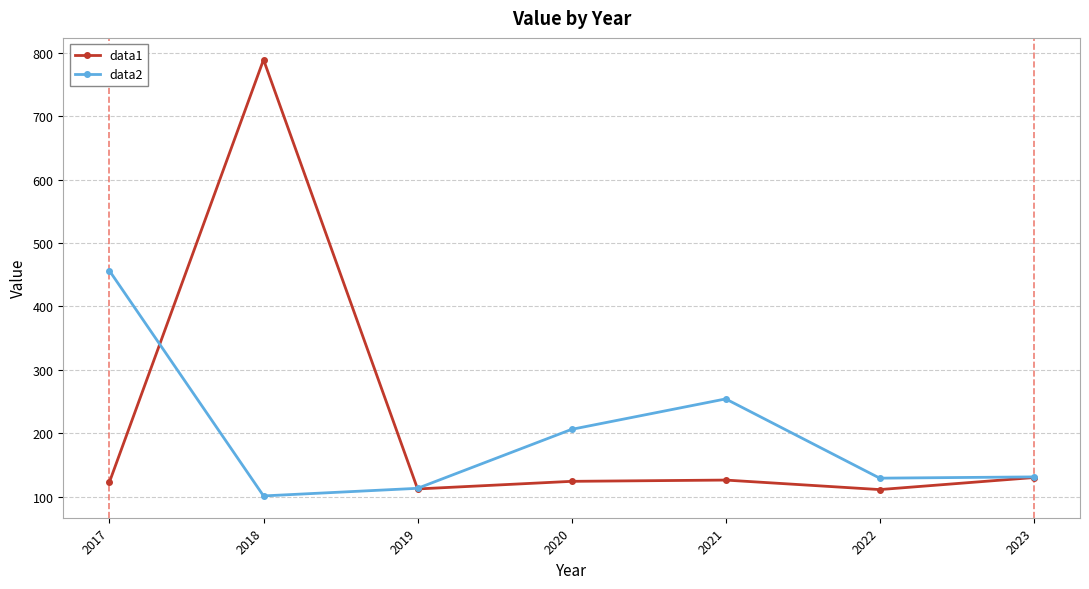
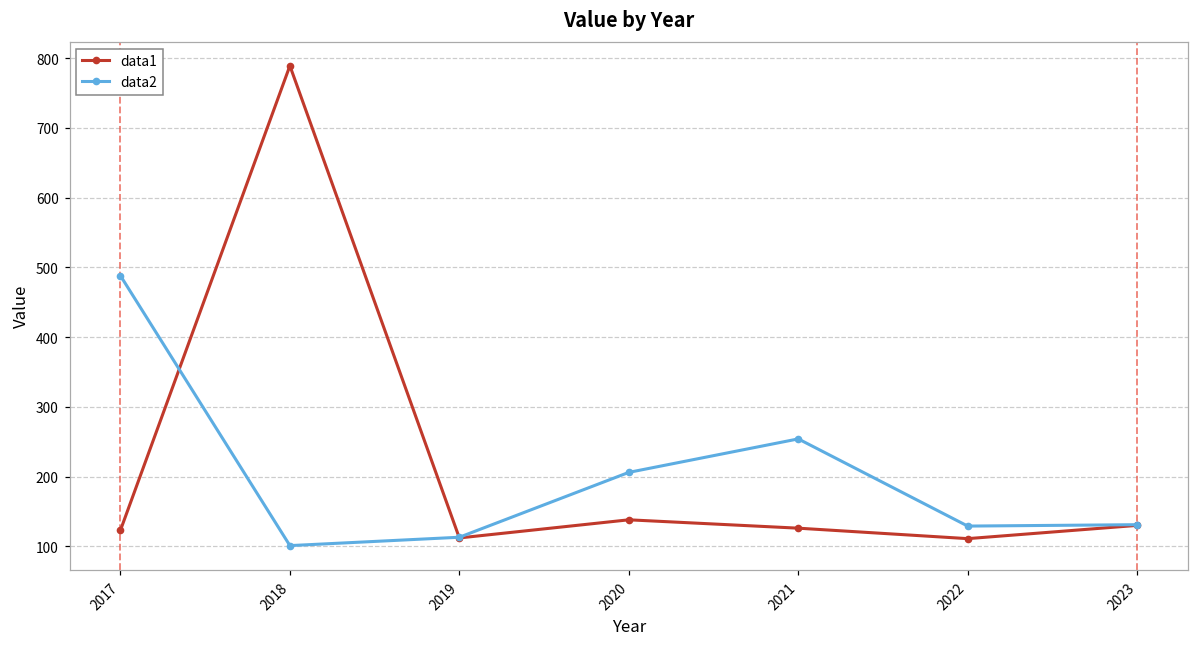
data2, 2017: 460 -> 490
data1, 2020: 120 -> 140
